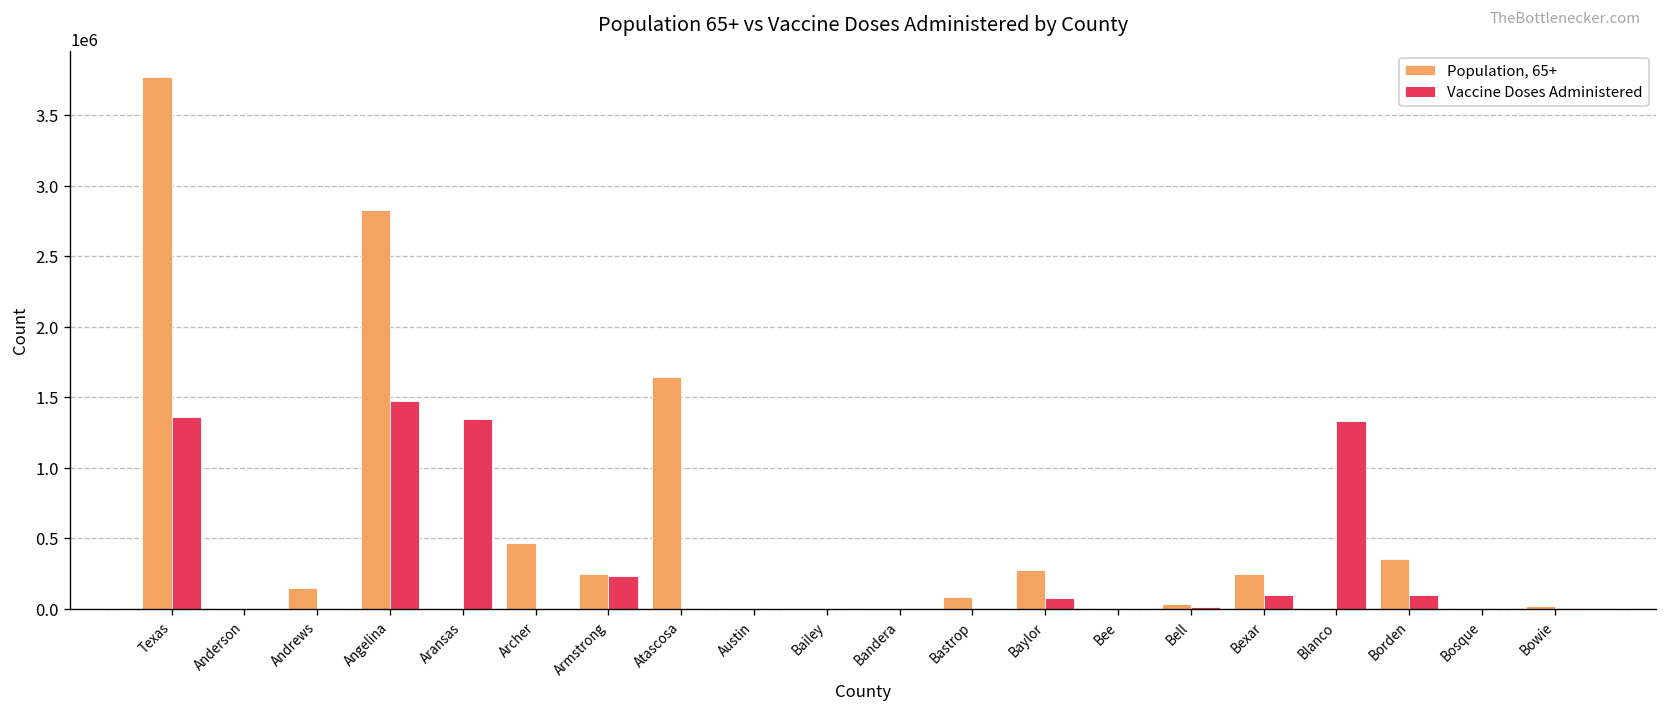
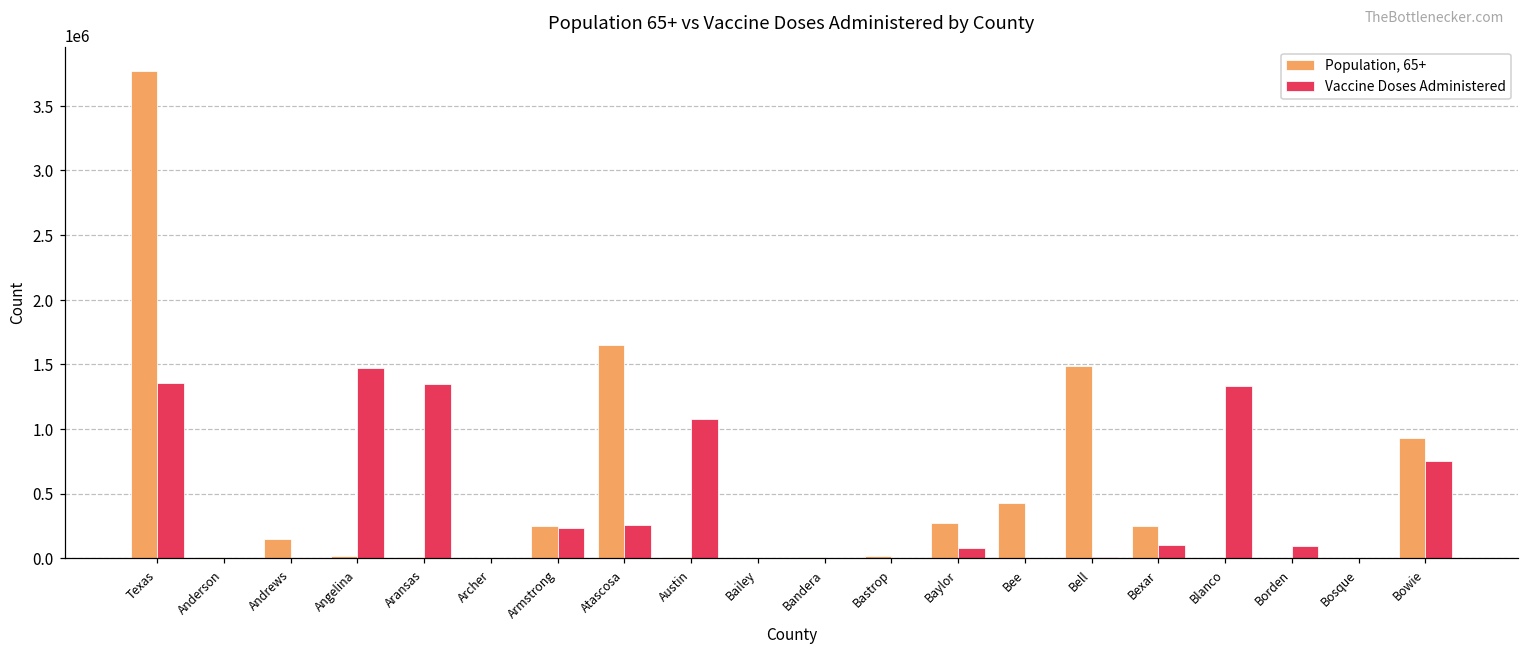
Population, 65+, Angelina: 2830000 -> 10000
Population, 65+, Archer: 470000 -> 0
Vaccine Doses Administered, Atascosa: 0 -> 250000
Vaccine Doses Administered, Austin: 0 -> 1080000
Population, 65+, Bastrop: 80000 -> 10000
Population, 65+, Bee: 0 -> 430000
Population, 65+, Bell: 40000 -> 1490000
Population, 65+, Borden: 350000 -> 0
Population, 65+, Bowie: 20000 -> 930000
Vaccine Doses Administered, Bowie: 0 -> 750000
